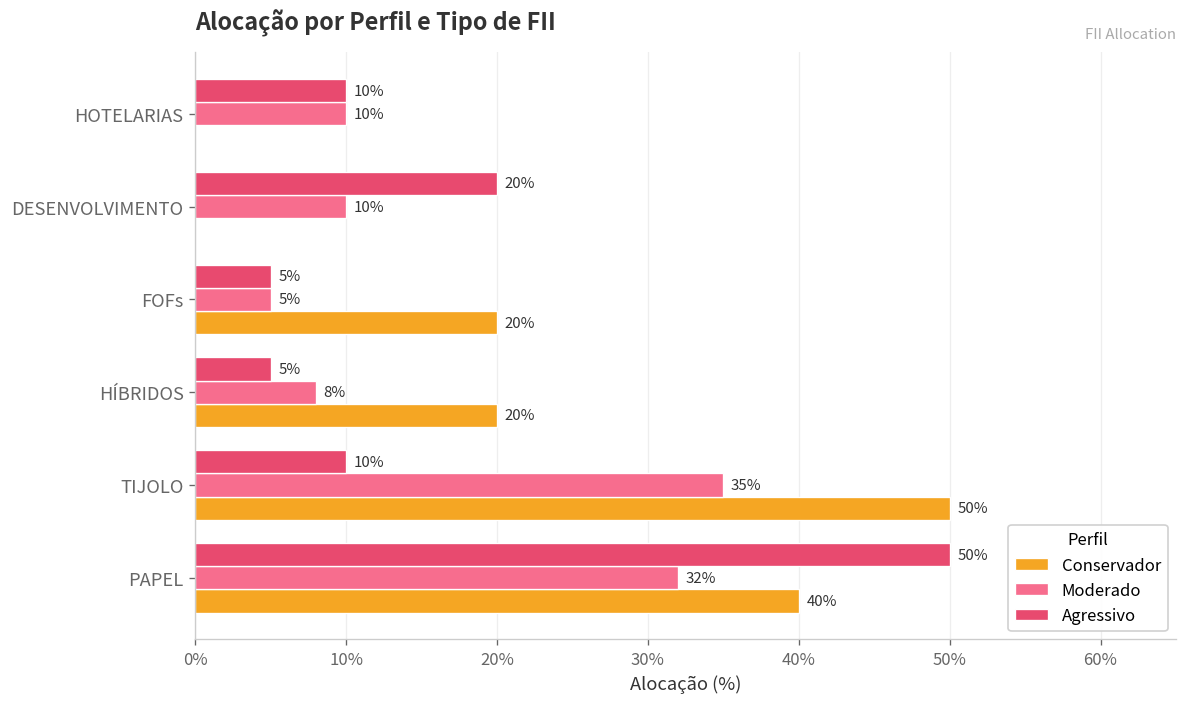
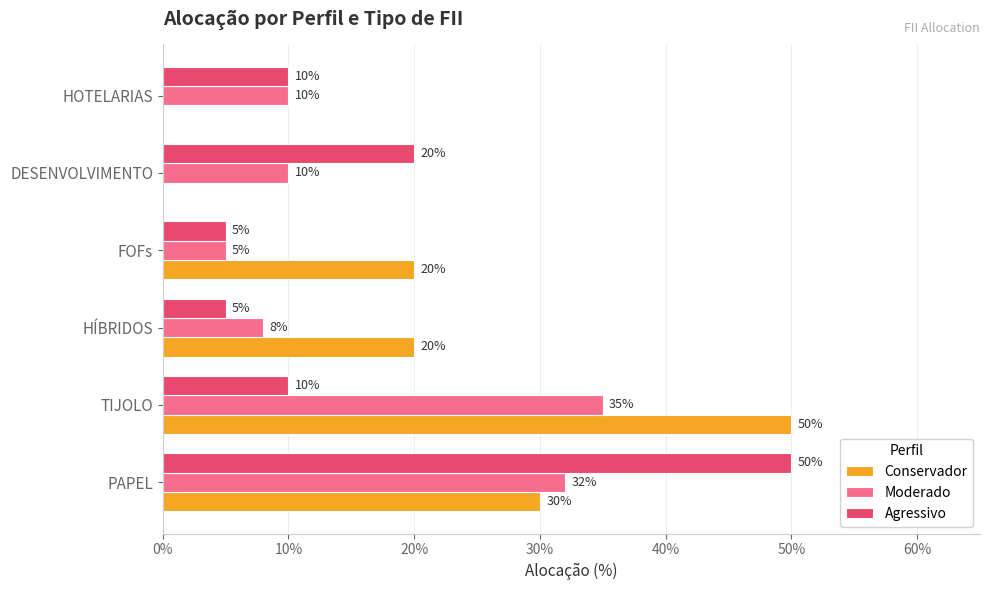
Conservador, PAPEL: 40% -> 30%
